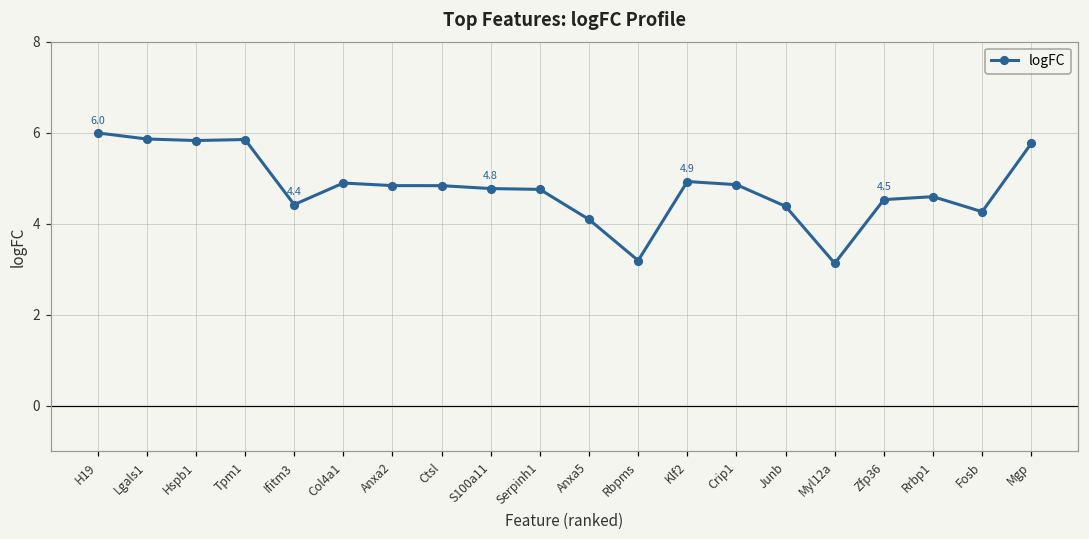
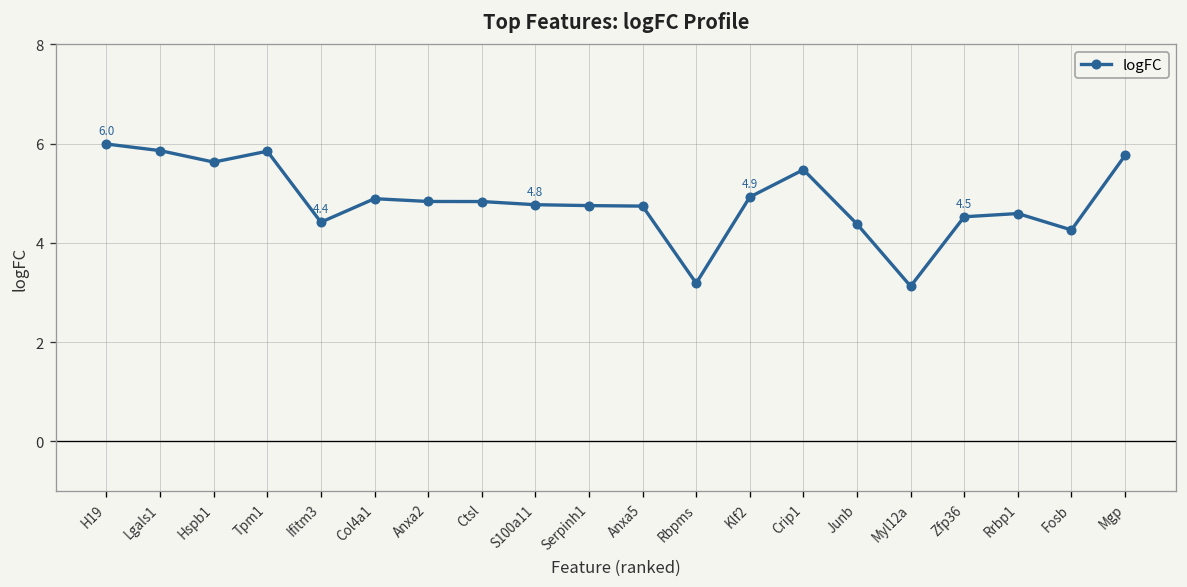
Hspb1: 5.8 -> 5.6
Anxa5: 4.1 -> 4.7
Crip1: 4.9 -> 5.5
